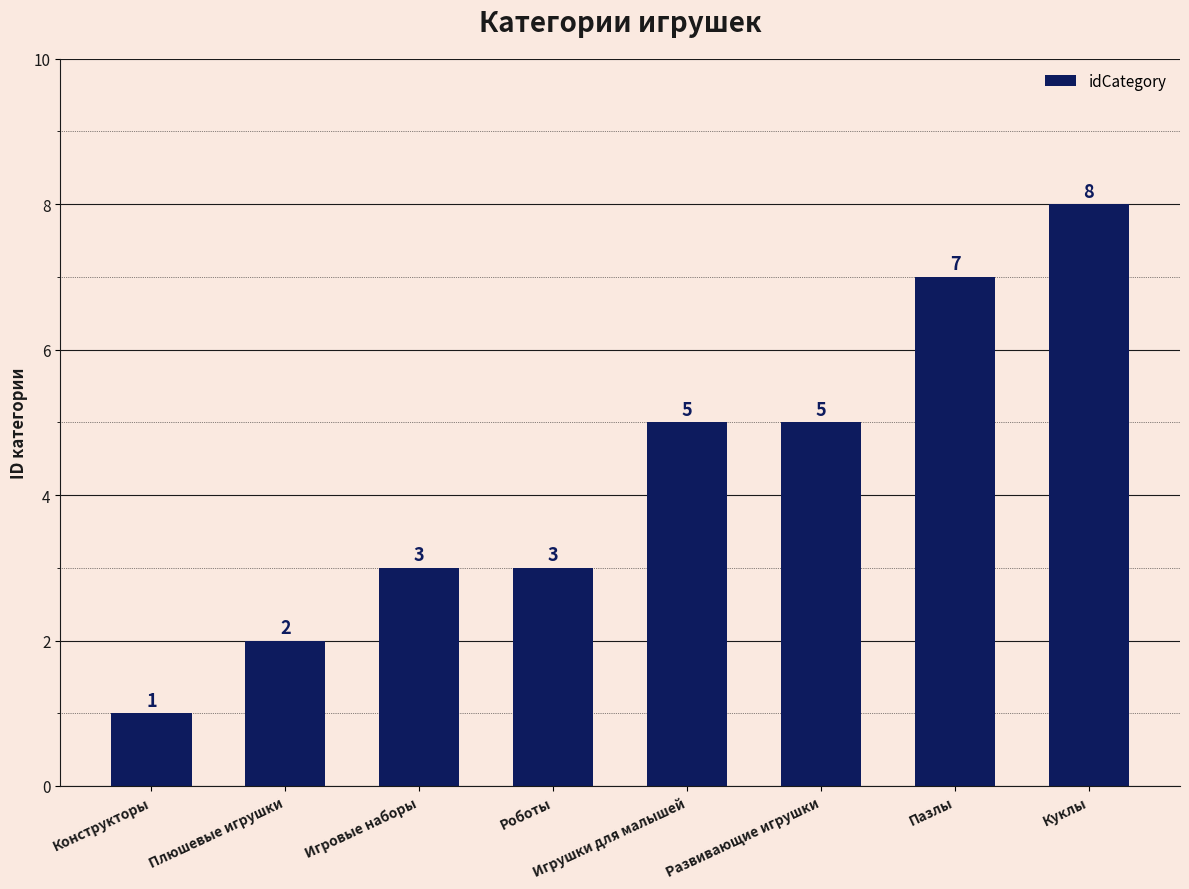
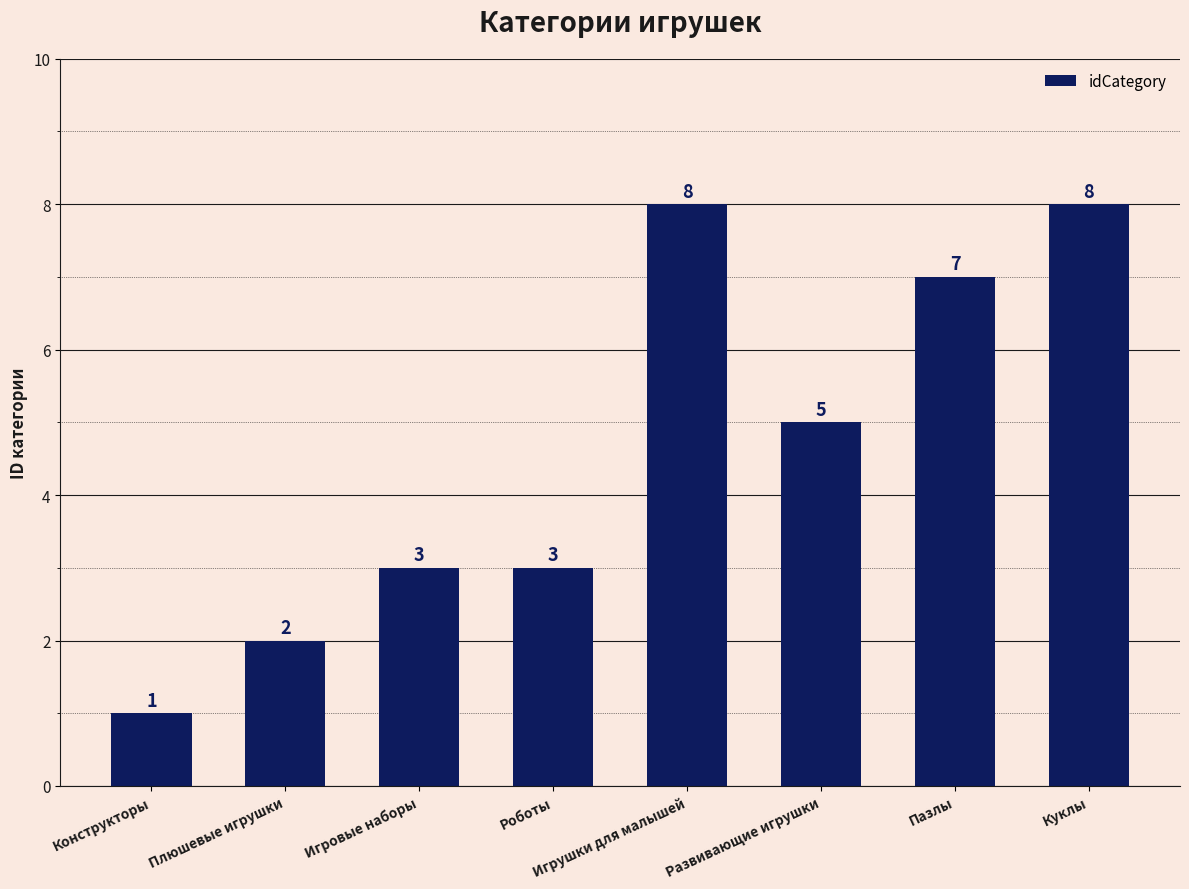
Игрушки для малышей: 5 -> 8
